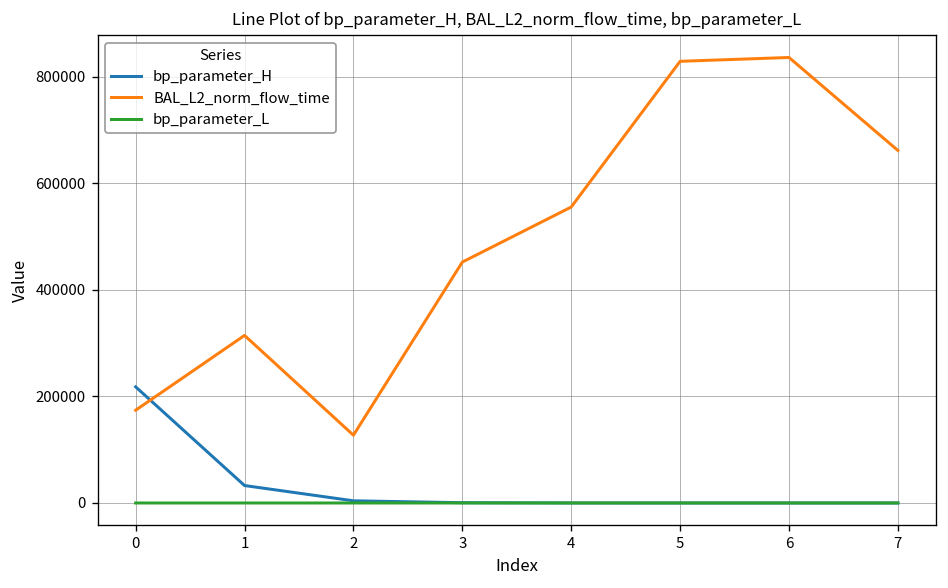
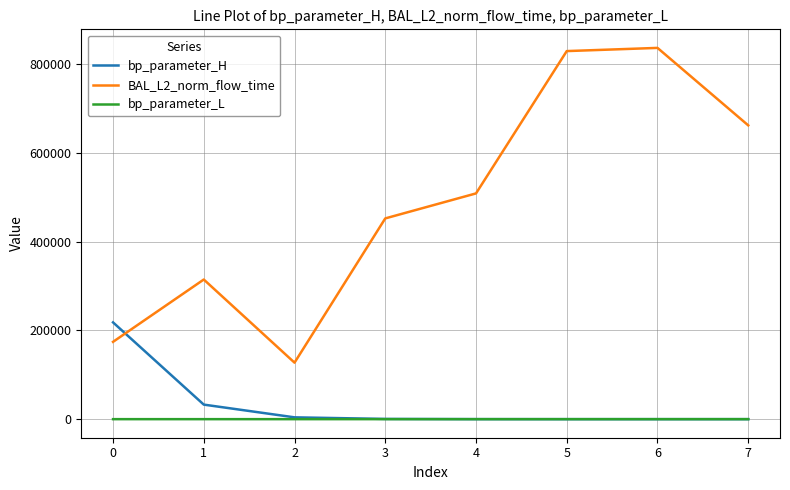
BAL_L2_norm_flow_time, 4: 560000 -> 510000
